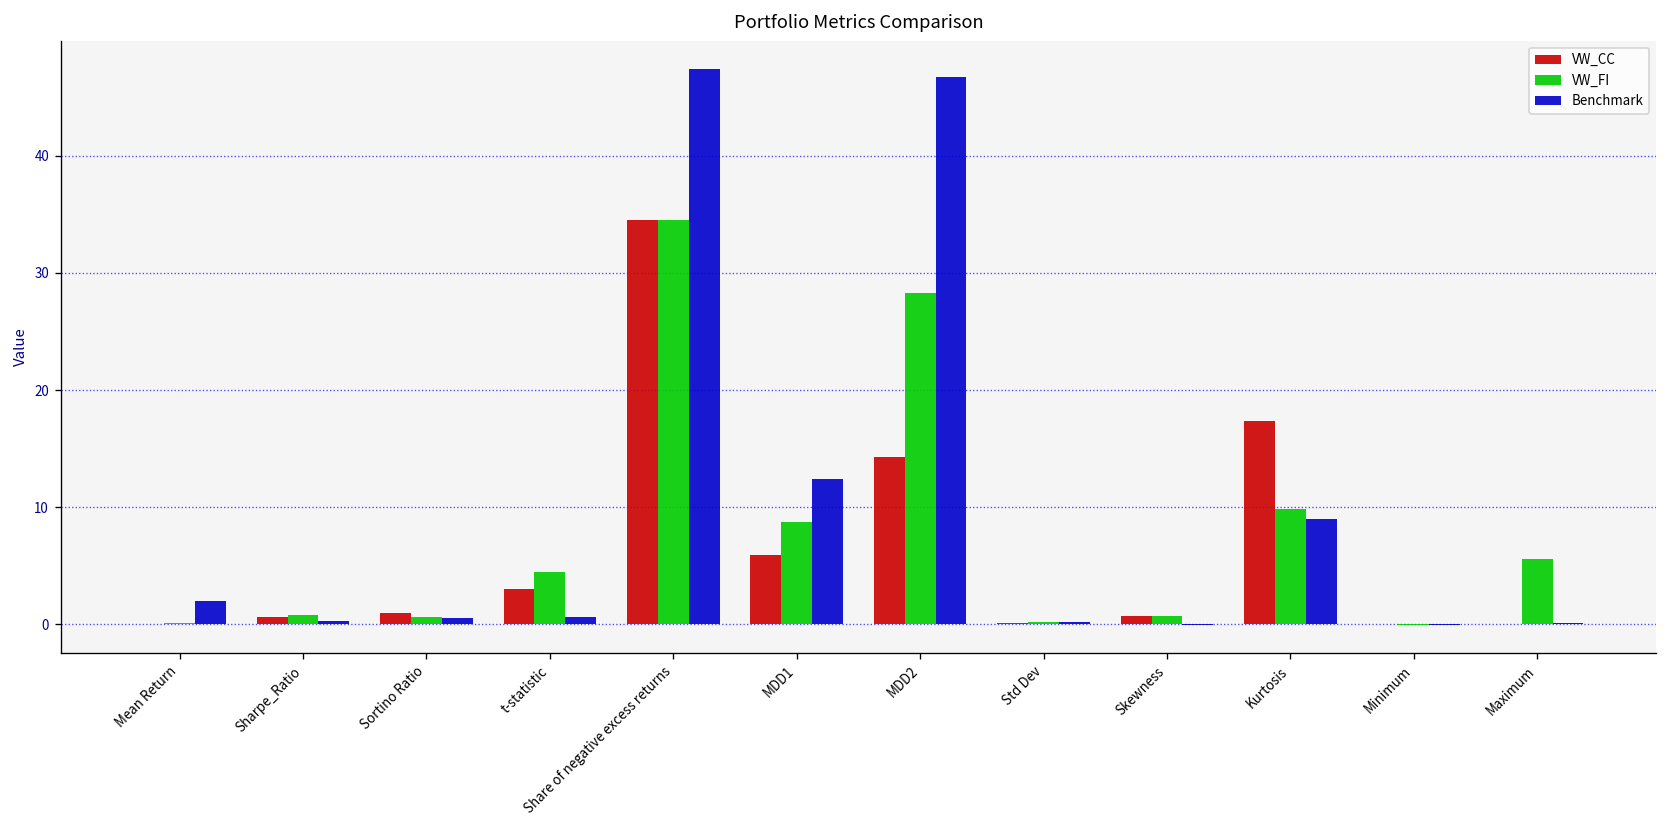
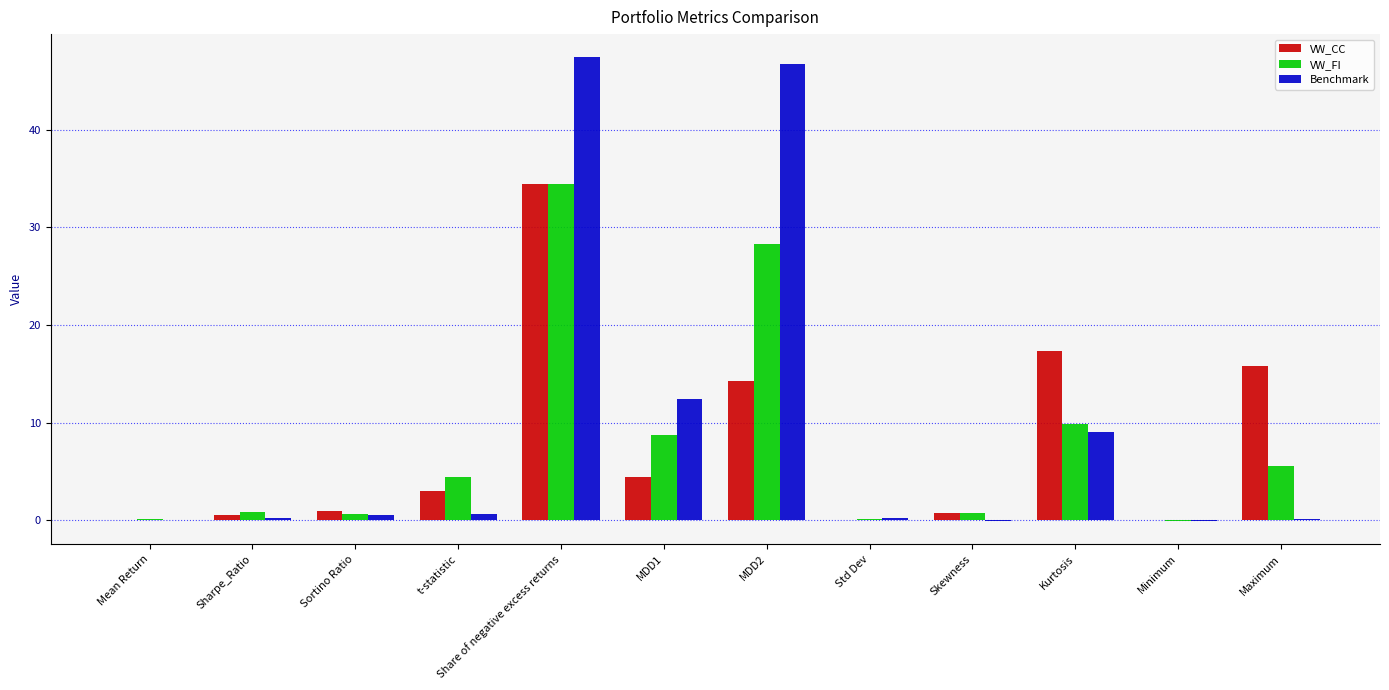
Benchmark, Mean Return: 2 -> 0
VW_CC, MDD1: 6 -> 4
VW_CC, Maximum: 0 -> 16
